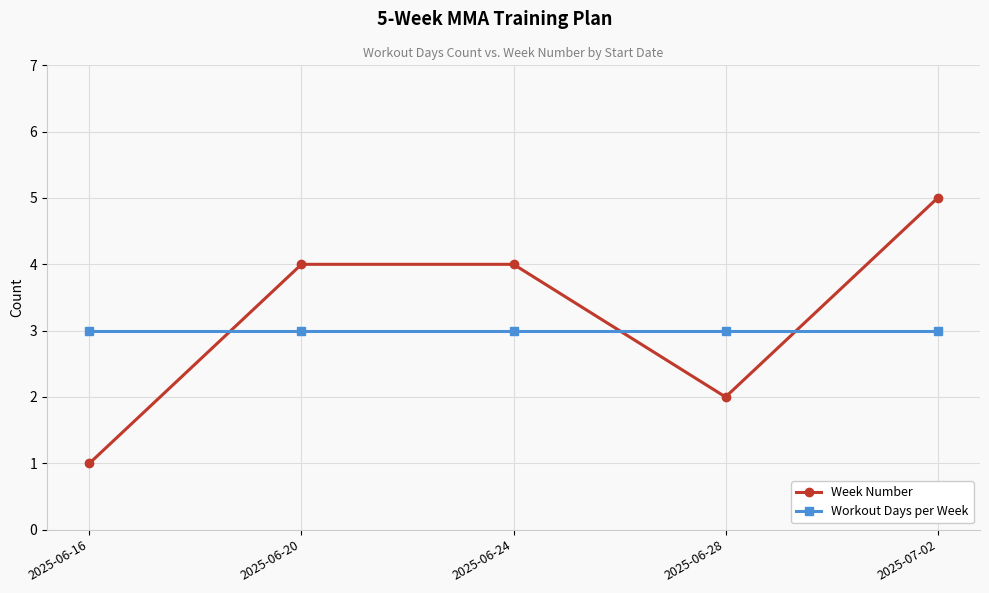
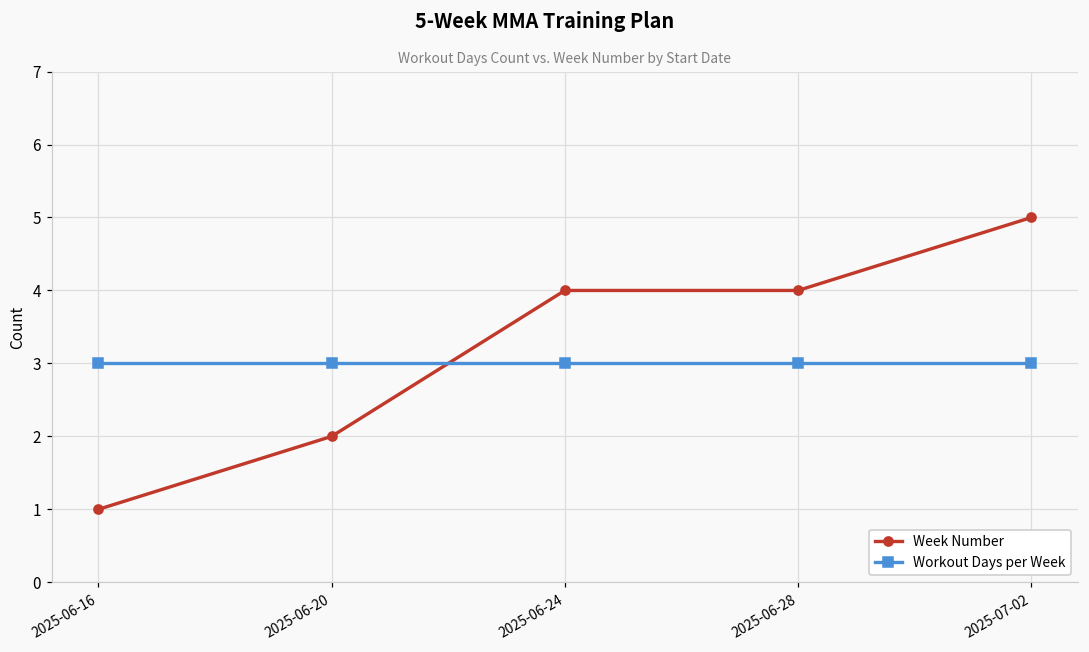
Week Number, 2025-06-20: 4 -> 2
Week Number, 2025-06-28: 2 -> 4
